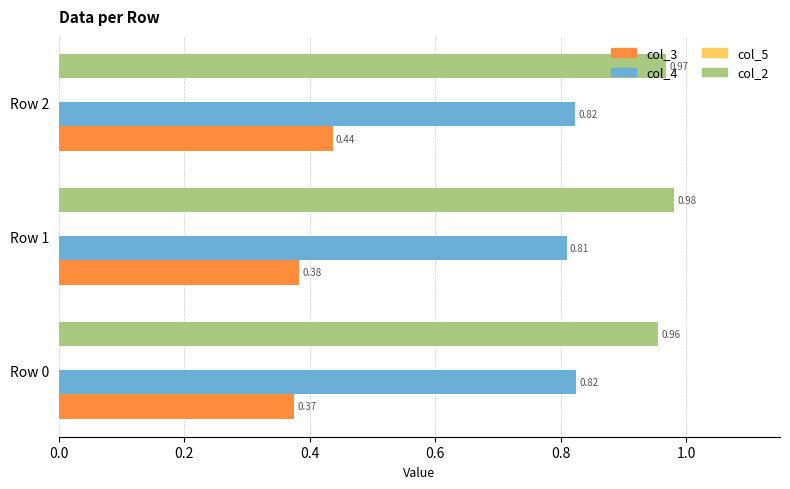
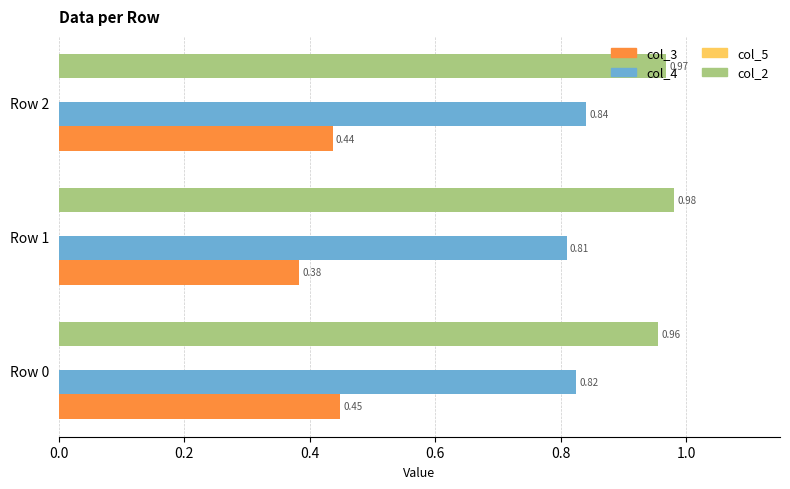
col_4, Row 2: 0.82 -> 0.84
col_3, Row 0: 0.37 -> 0.45
